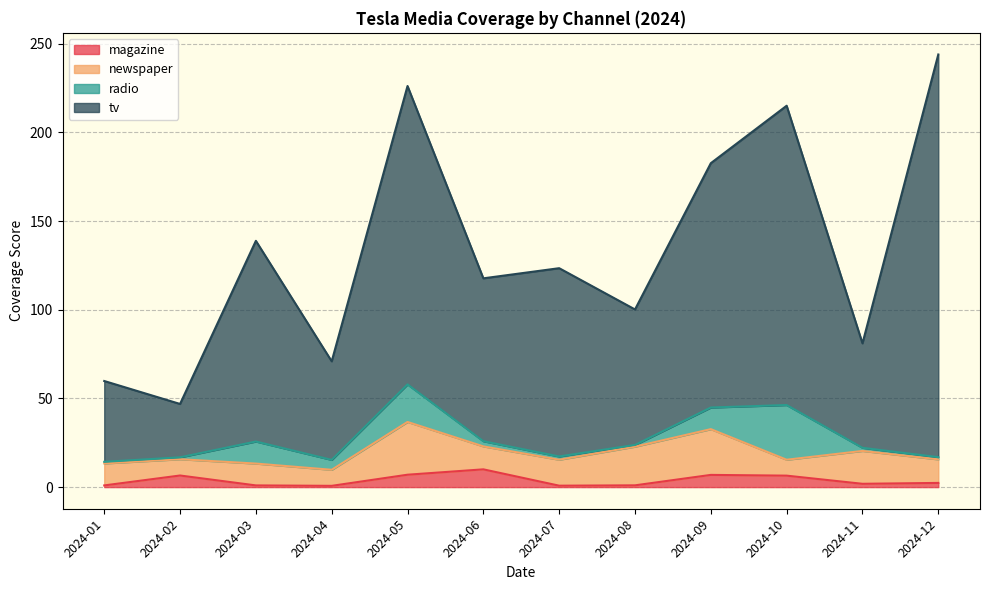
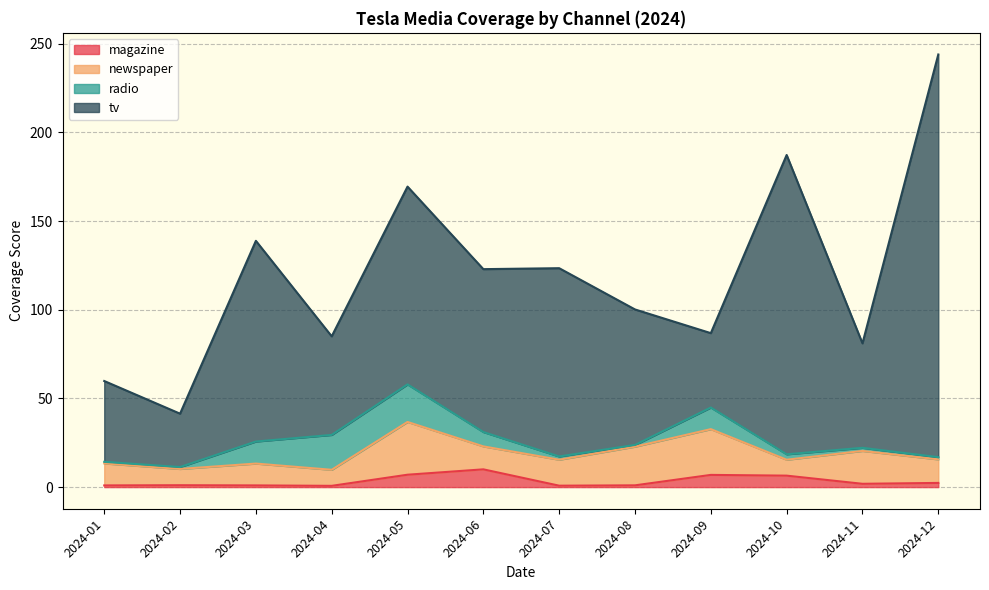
magazine, 2024-02: 7 -> 1
radio, 2024-04: 6 -> 20
tv, 2024-05: 168 -> 112
radio, 2024-06: 3 -> 8
tv, 2024-09: 138 -> 42
radio, 2024-10: 31 -> 3
